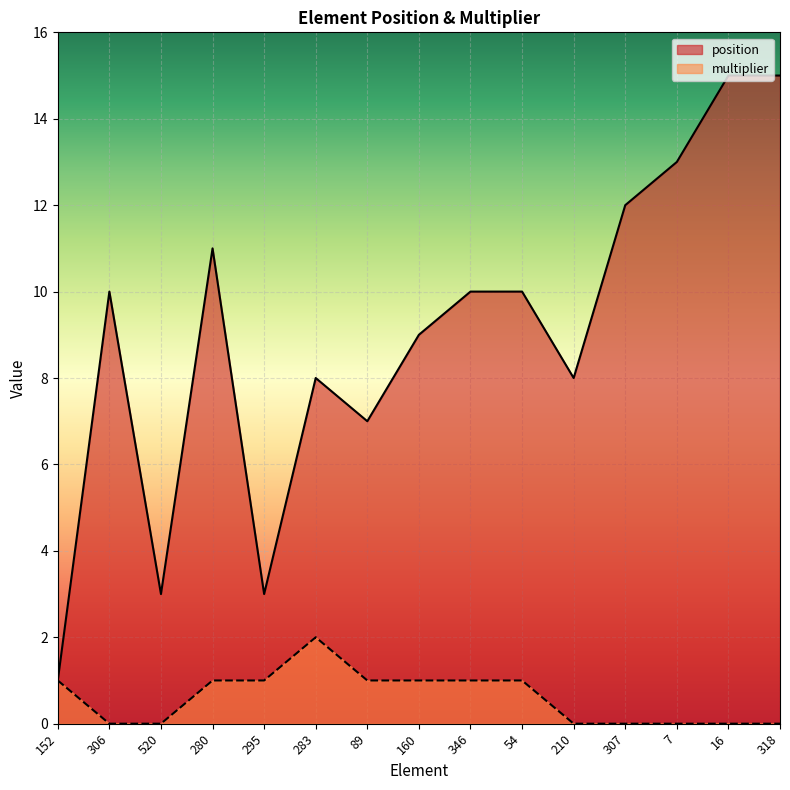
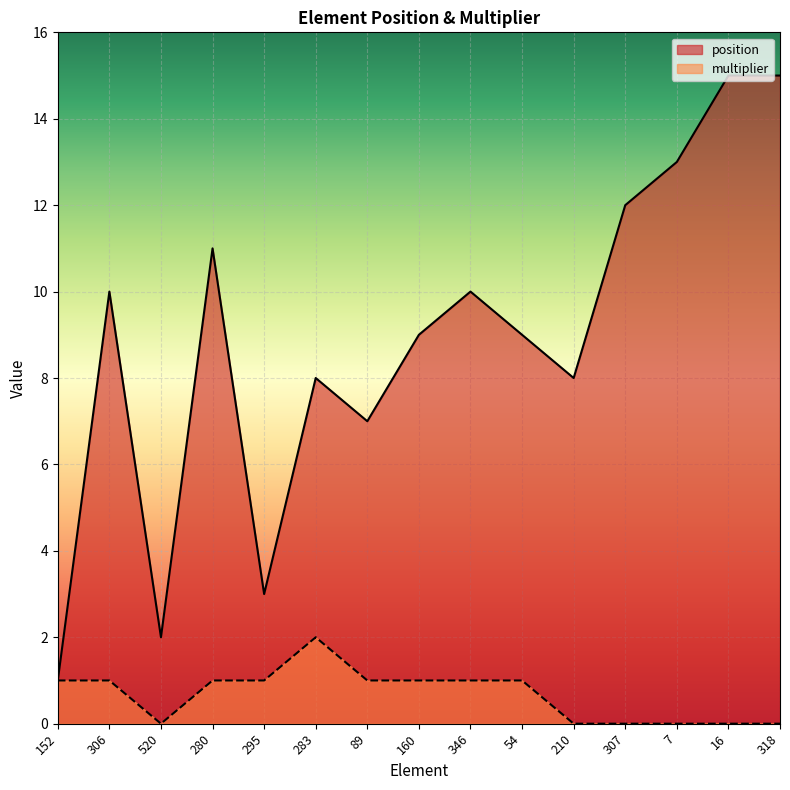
multiplier, 306: 0 -> 1
position, 520: 3 -> 2
position, 54: 10 -> 9
